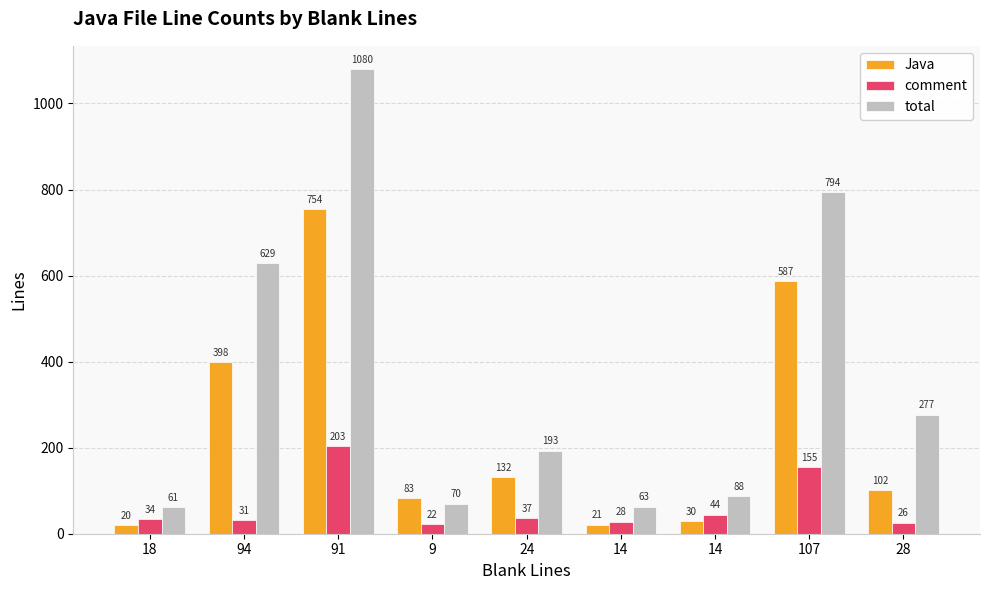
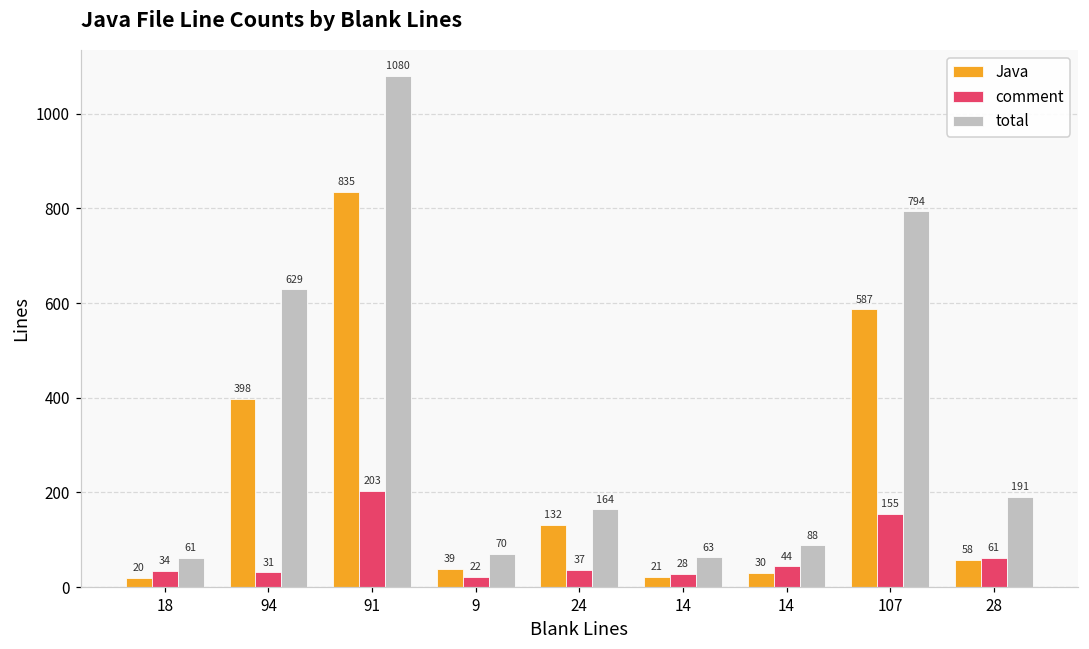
Java, 91: 754 -> 835
Java, 9: 83 -> 39
total, 24: 193 -> 164
Java, 28: 102 -> 58
comment, 28: 26 -> 61
total, 28: 277 -> 191
